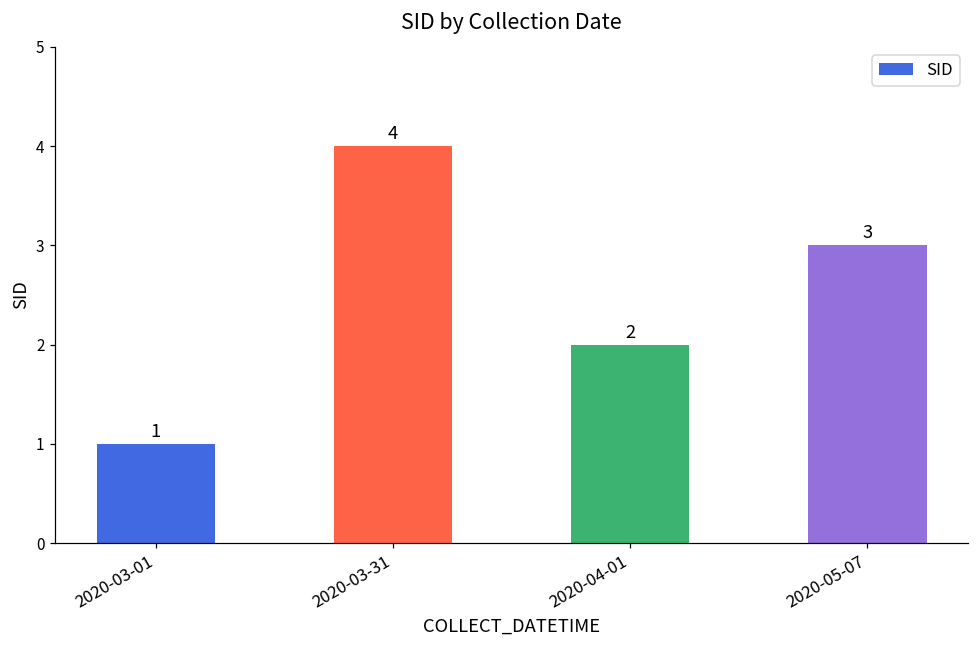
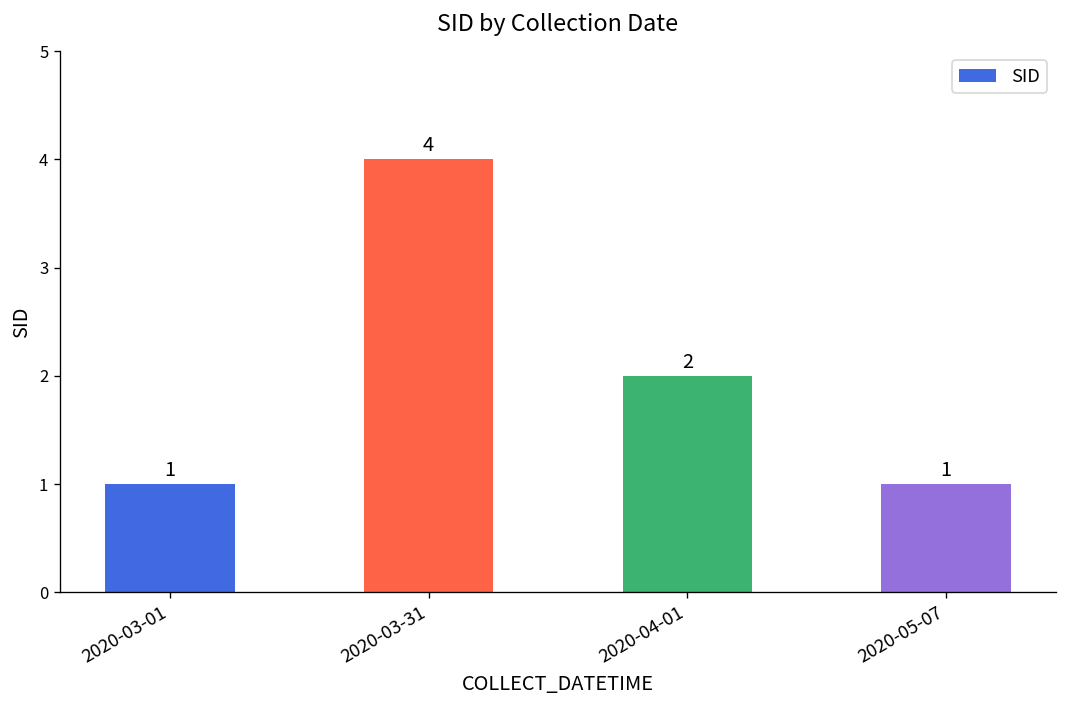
2020-05-07: 3 -> 1
